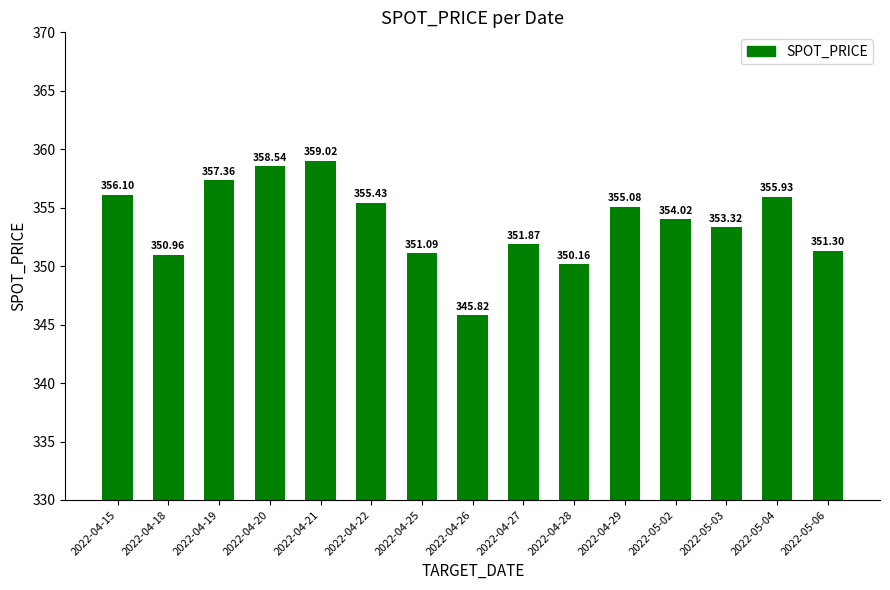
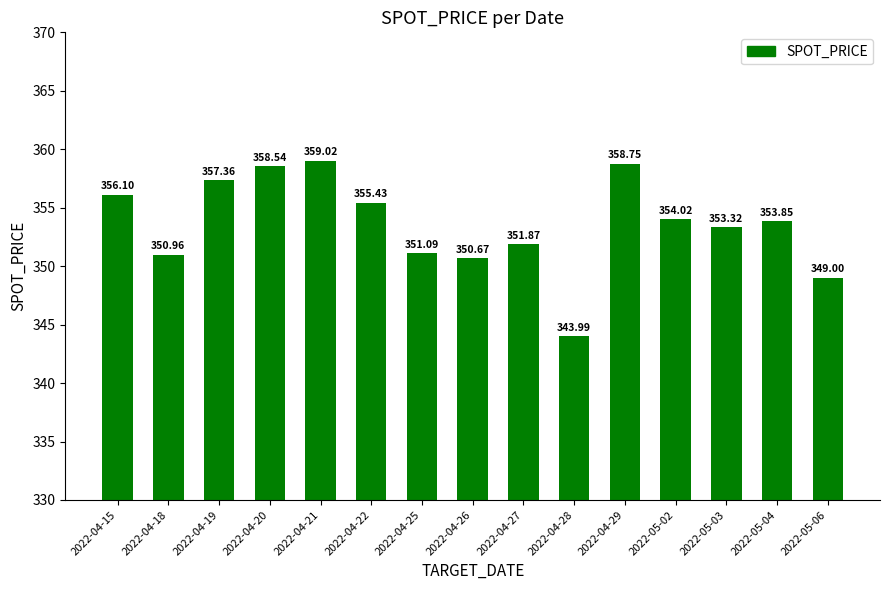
2022-04-26: 345.82 -> 350.67
2022-04-28: 350.16 -> 343.99
2022-04-29: 355.08 -> 358.75
2022-05-04: 355.93 -> 353.85
2022-05-06: 351.30 -> 349.00
